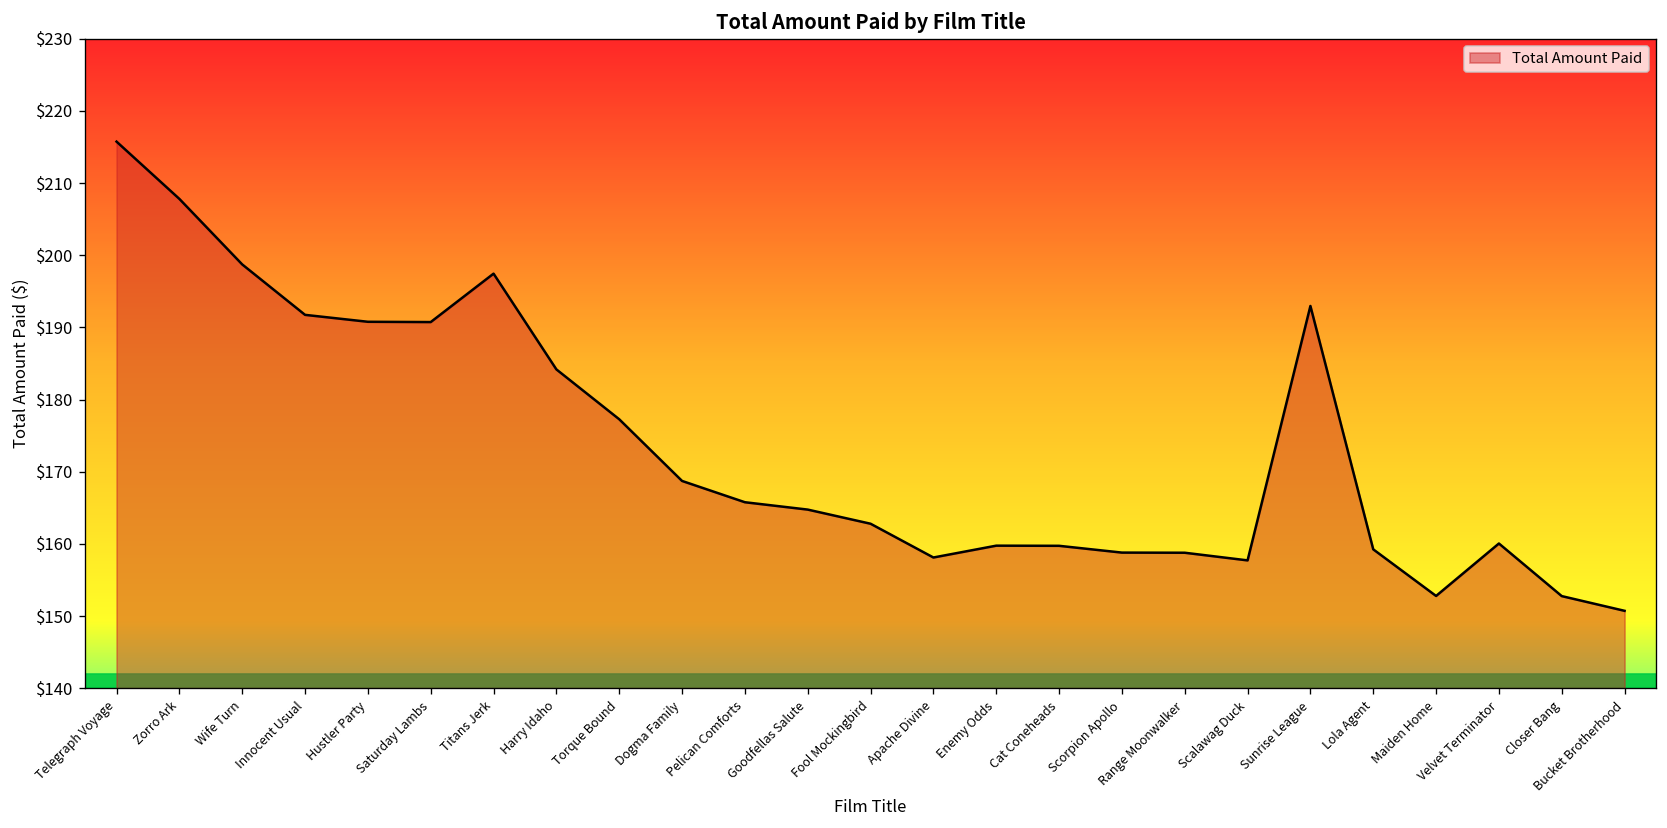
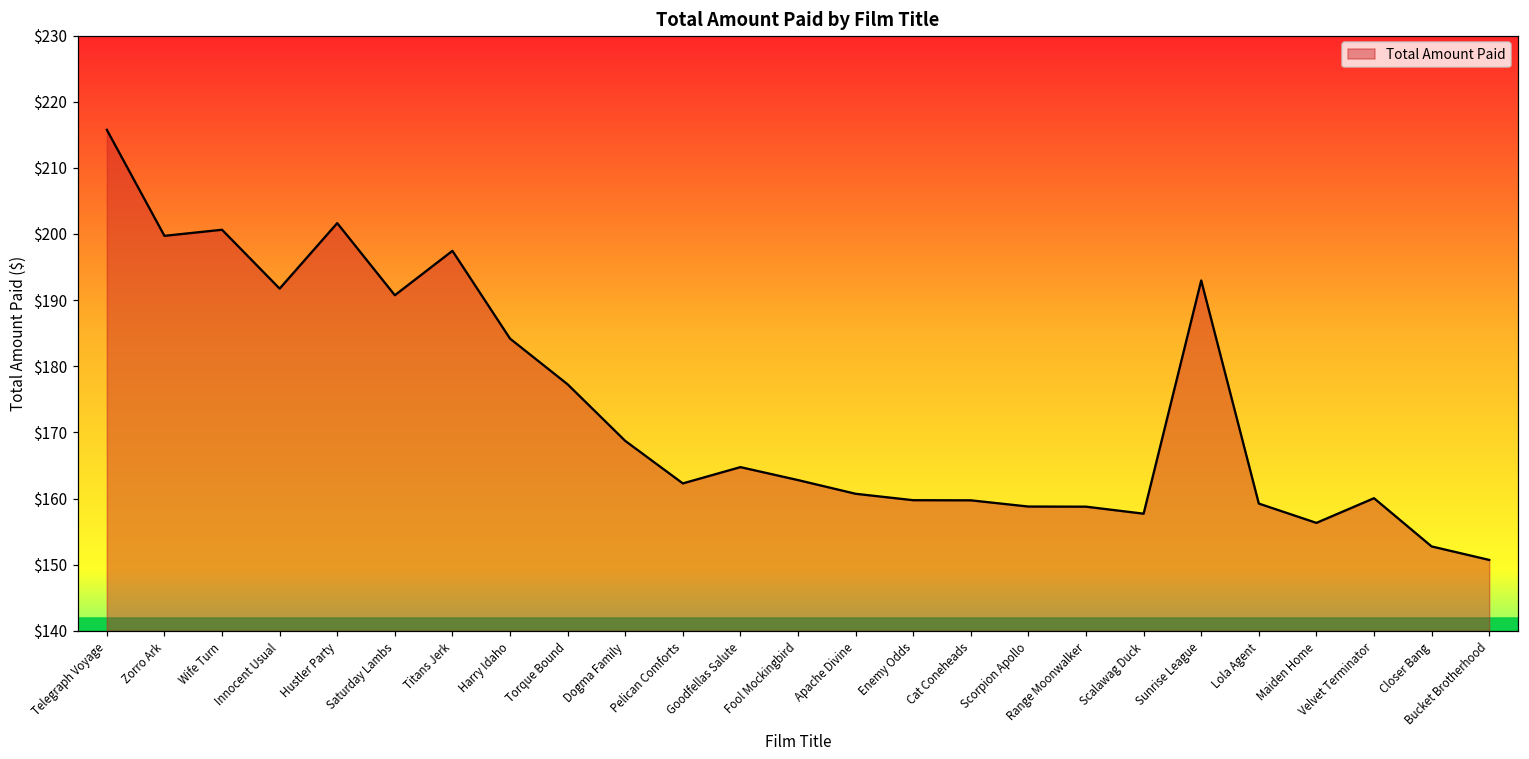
Zorro Ark: $208 -> $200
Wife Turn: $199 -> $201
Hustler Party: $191 -> $202
Pelican Comforts: $166 -> $162
Apache Divine: $158 -> $161
Maiden Home: $153 -> $156
